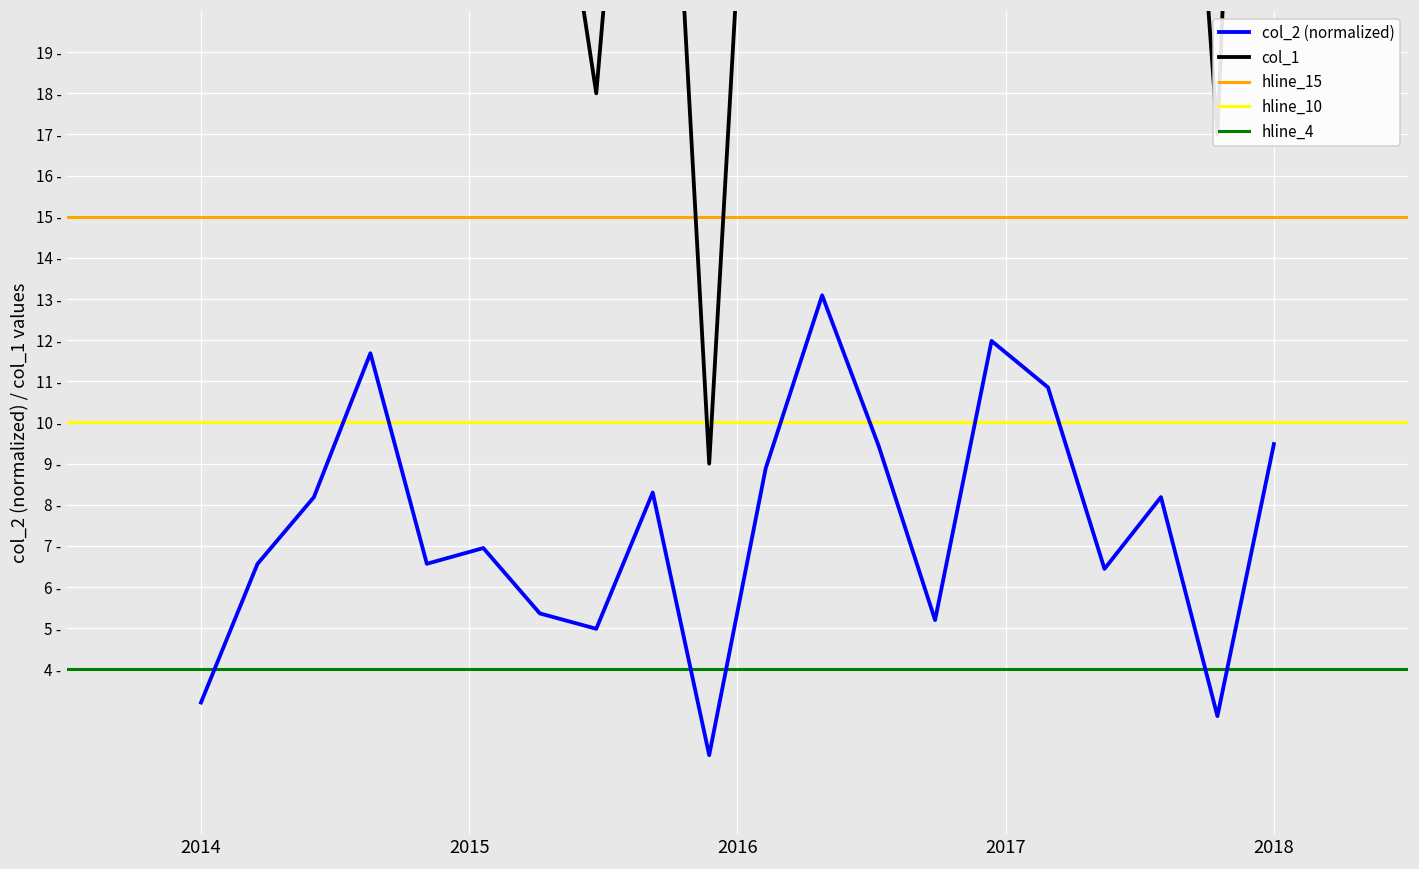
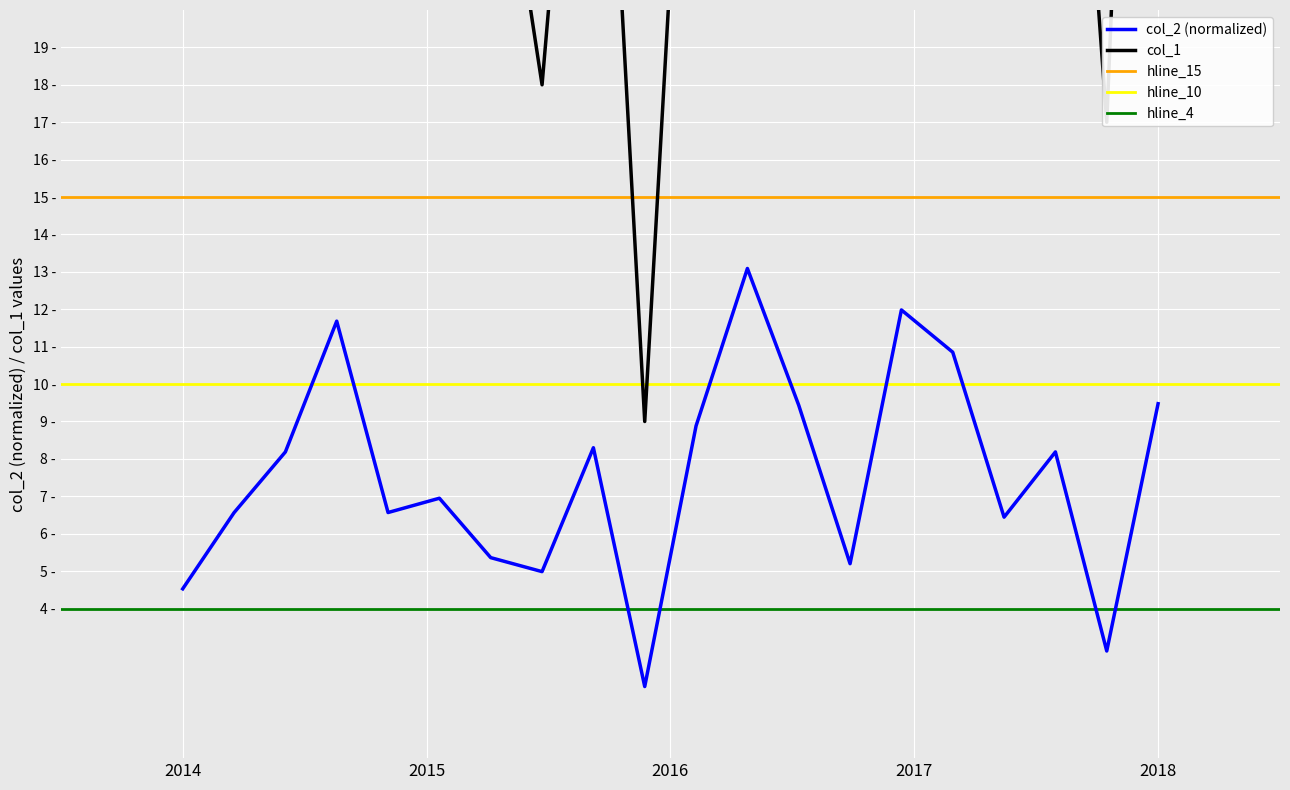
col_2 (normalized), 2014: 3.2 - -> 4.5 -
